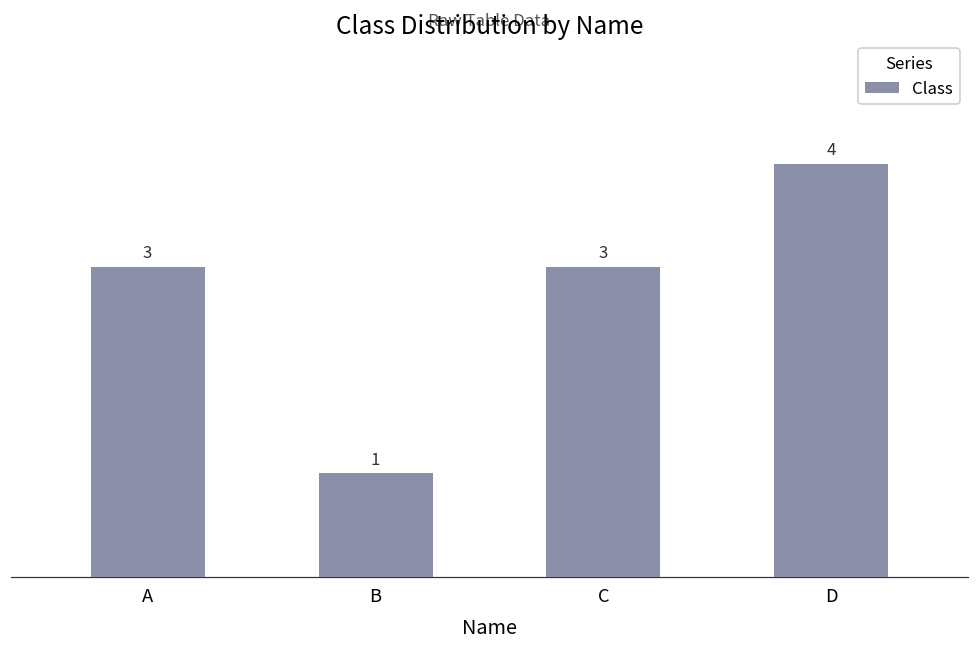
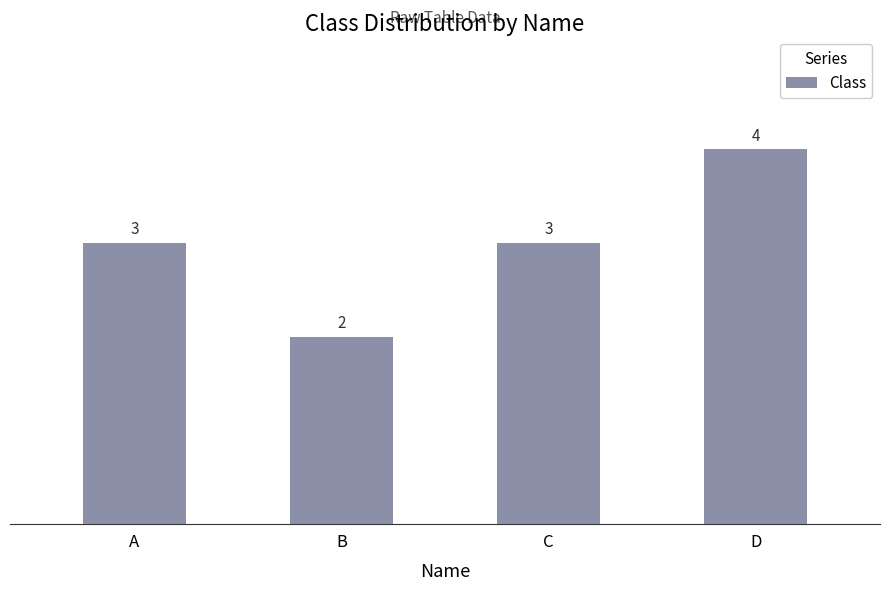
B: 1 -> 2
